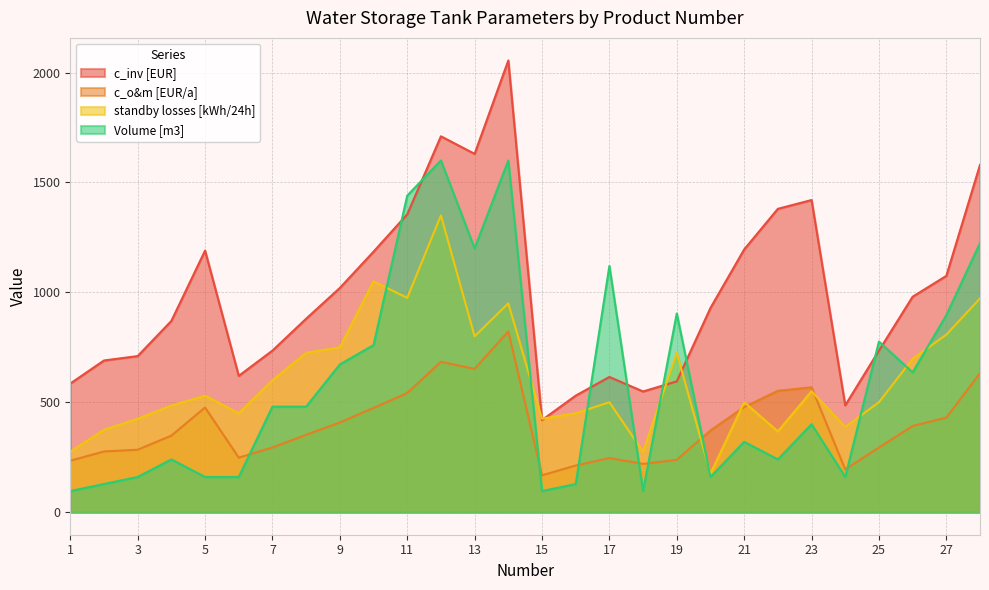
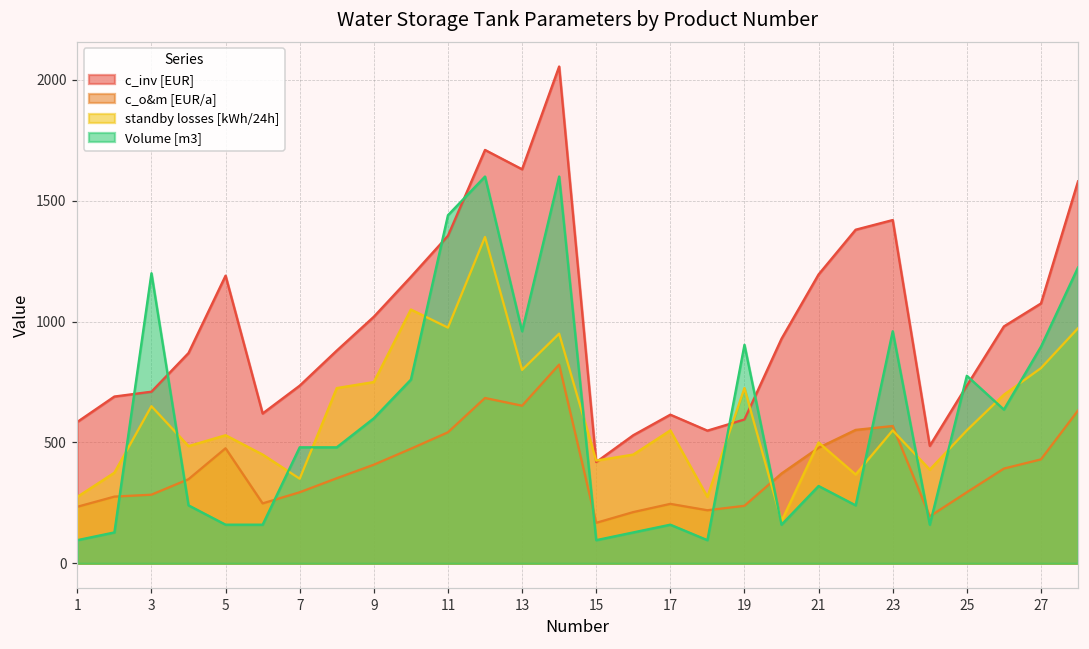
standby losses [kWh/24h], 3: 430 -> 650
Volume [m3], 3: 160 -> 1200
standby losses [kWh/24h], 7: 600 -> 350
Volume [m3], 9: 670 -> 600
Volume [m3], 13: 1200 -> 960
standby losses [kWh/24h], 17: 500 -> 550
Volume [m3], 17: 1120 -> 160
Volume [m3], 23: 400 -> 960
standby losses [kWh/24h], 25: 500 -> 550
